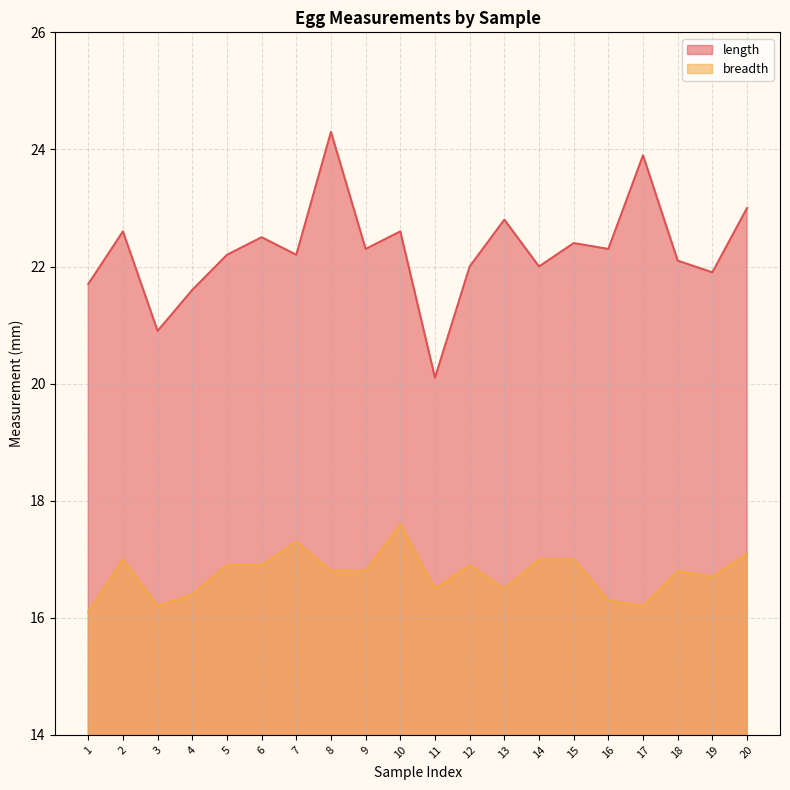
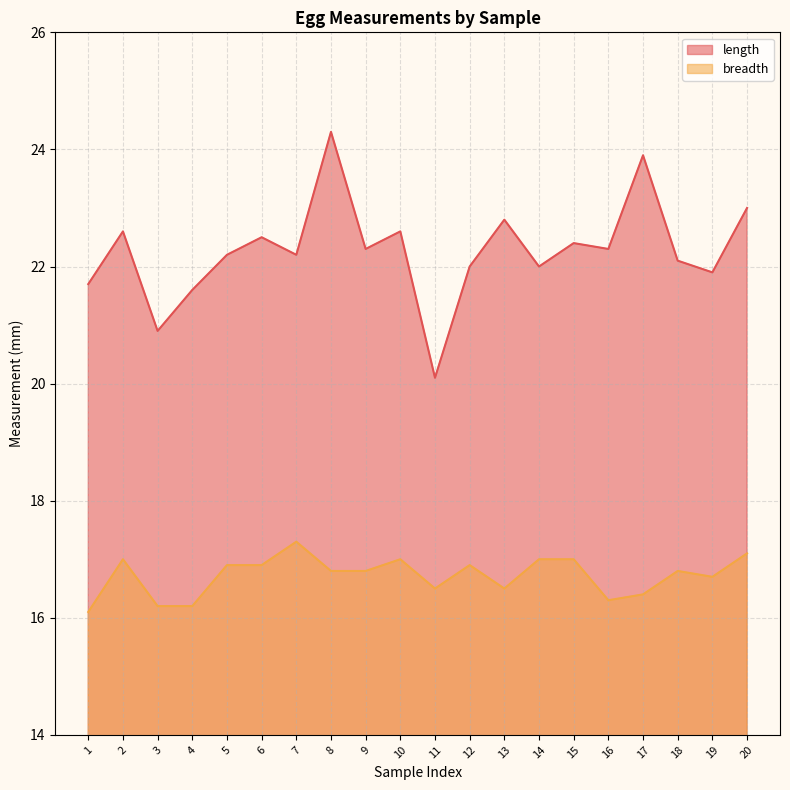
breadth, 4: 16.4 -> 16.2
breadth, 10: 17.6 -> 17.0
breadth, 17: 16.2 -> 16.4
